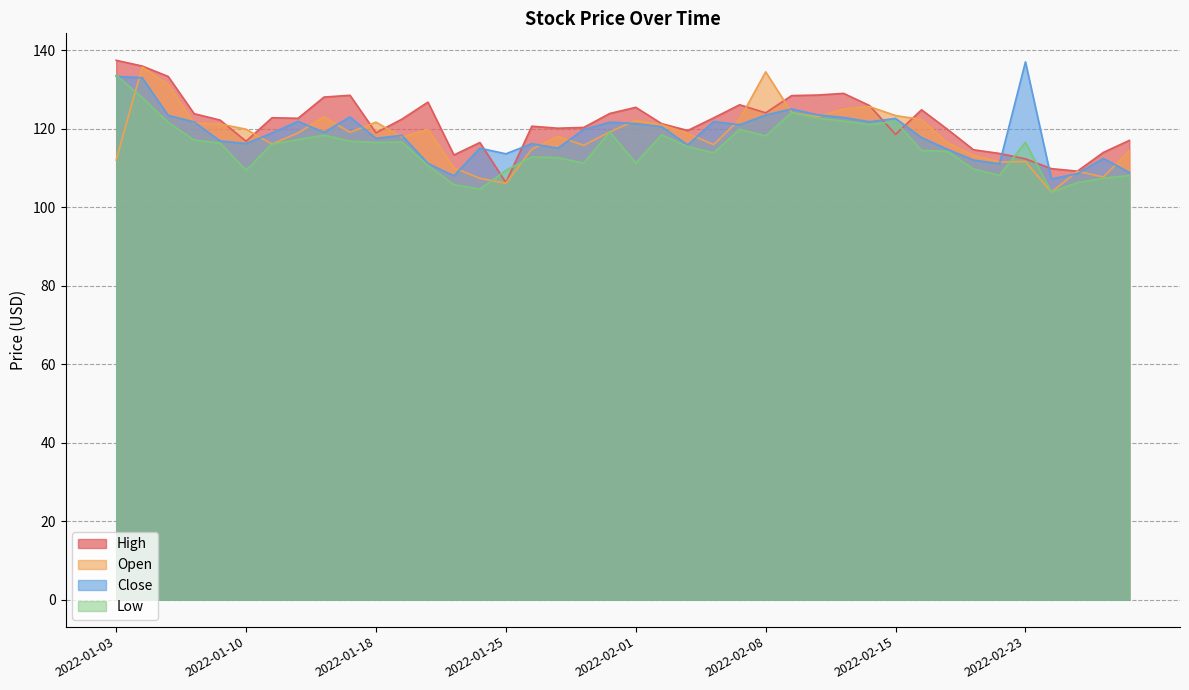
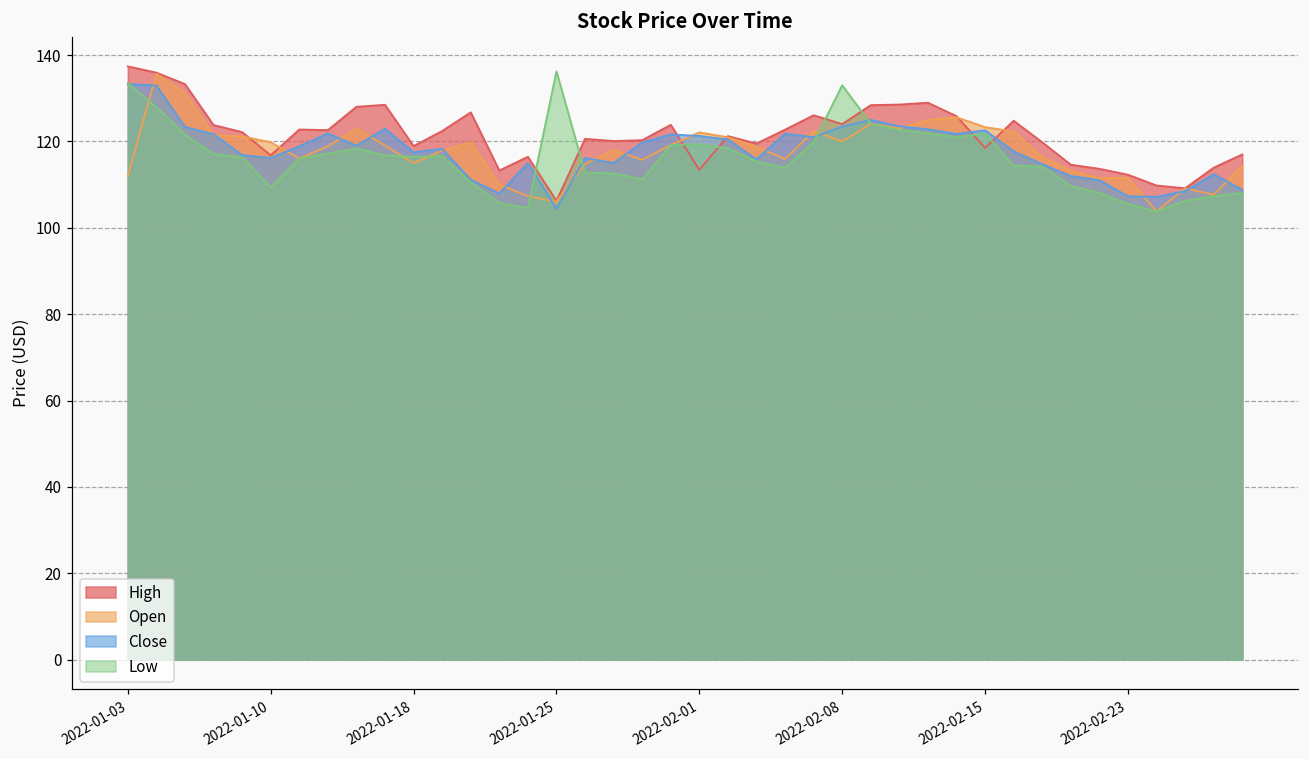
Open, 2022-01-18: 122 -> 115
Close, 2022-01-25: 114 -> 104
Low, 2022-01-25: 109 -> 136
High, 2022-02-01: 125 -> 113
Low, 2022-02-01: 111 -> 119
Open, 2022-02-08: 134 -> 120
Low, 2022-02-08: 118 -> 133
Close, 2022-02-23: 137 -> 107
Low, 2022-02-23: 117 -> 106
